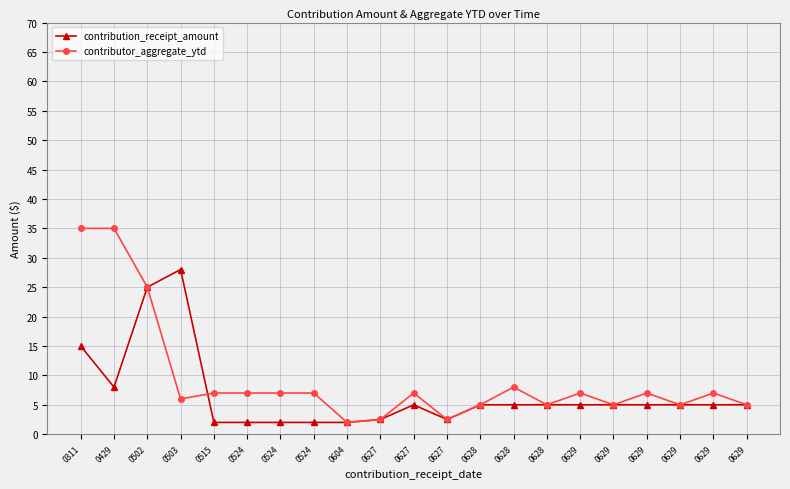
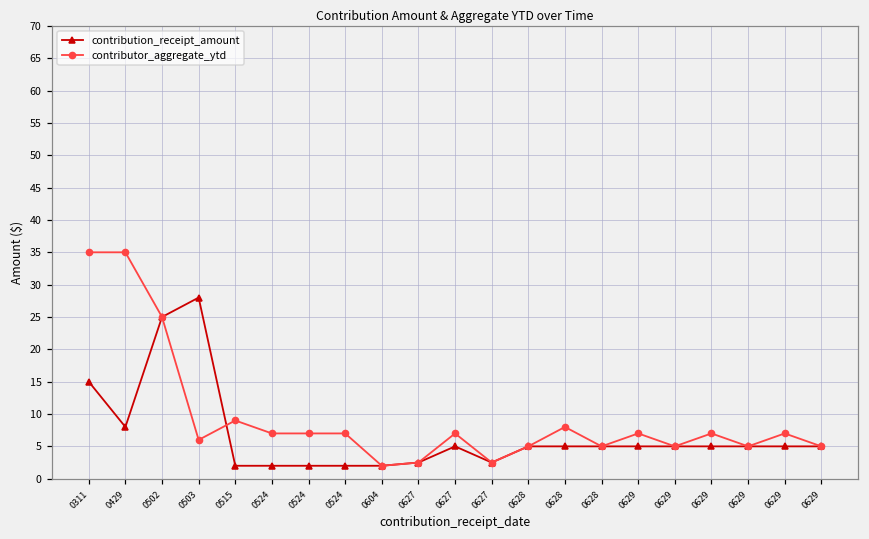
contributor_aggregate_ytd, 0515: 7 -> 9
